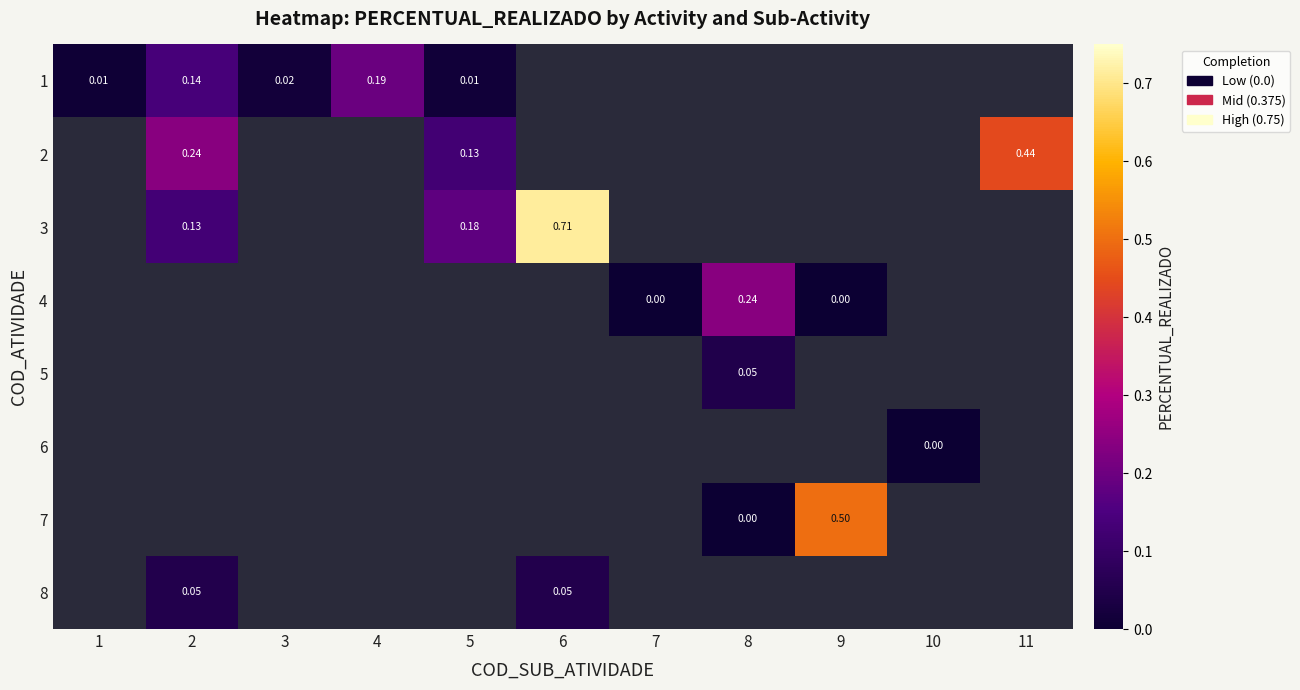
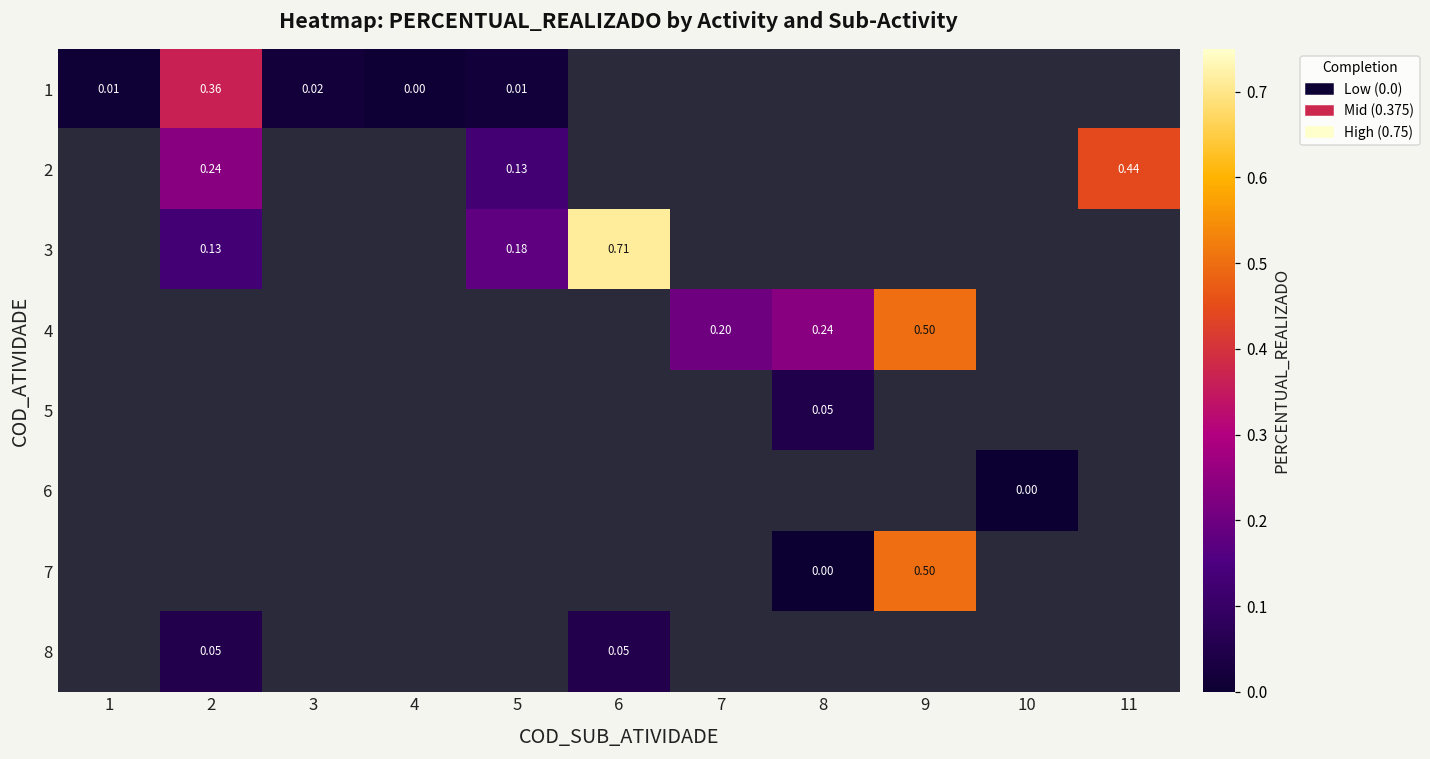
1, 2: 0.14 -> 0.36
1, 4: 0.19 -> 0.00
4, 7: 0.00 -> 0.20
4, 9: 0.00 -> 0.50
